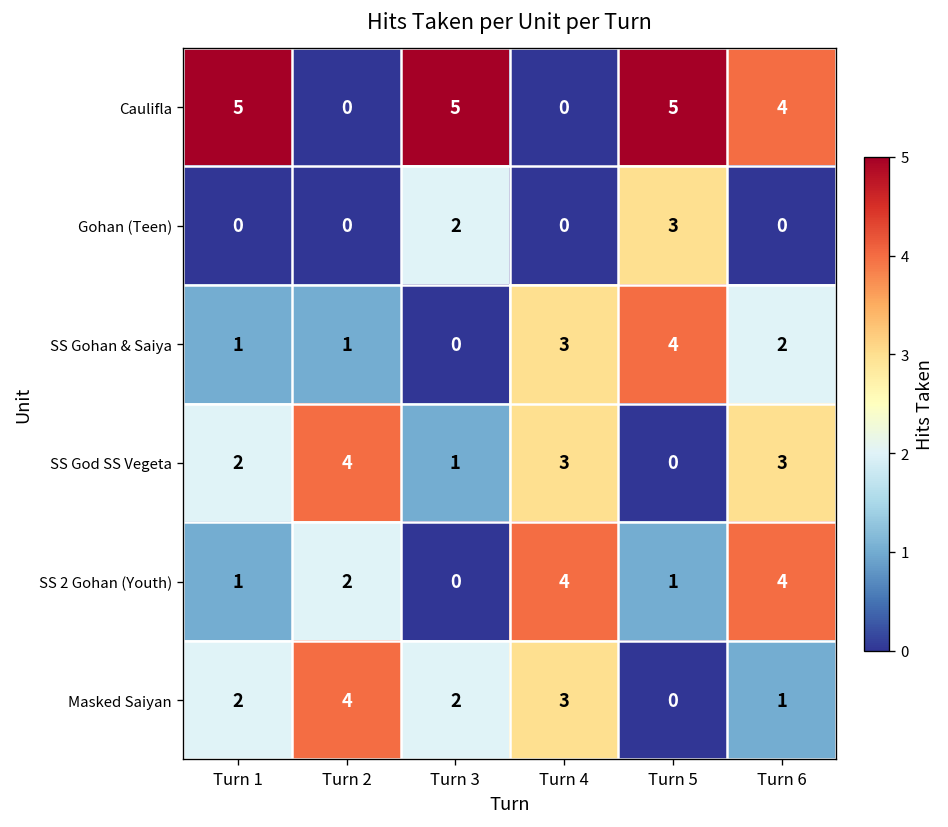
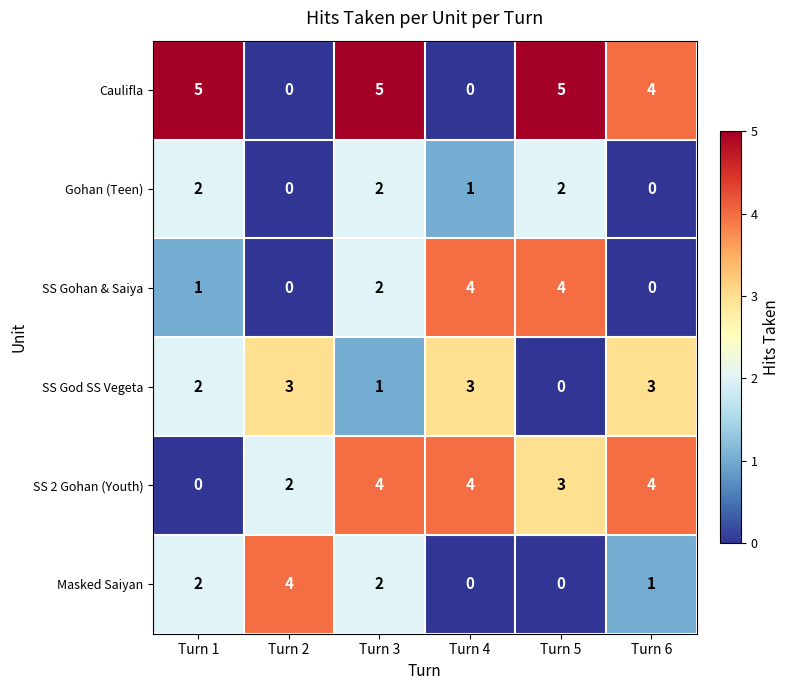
Gohan (Teen), Turn 1: 0 -> 2
Gohan (Teen), Turn 4: 0 -> 1
Gohan (Teen), Turn 5: 3 -> 2
SS Gohan & Saiya, Turn 2: 1 -> 0
SS Gohan & Saiya, Turn 3: 0 -> 2
SS Gohan & Saiya, Turn 4: 3 -> 4
SS Gohan & Saiya, Turn 6: 2 -> 0
SS God SS Vegeta, Turn 2: 4 -> 3
SS 2 Gohan (Youth), Turn 1: 1 -> 0
SS 2 Gohan (Youth), Turn 3: 0 -> 4
SS 2 Gohan (Youth), Turn 5: 1 -> 3
Masked Saiyan, Turn 4: 3 -> 0
